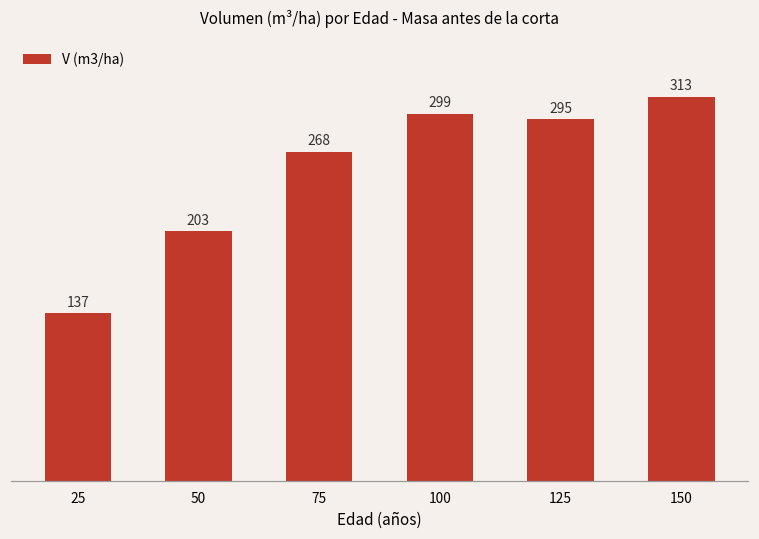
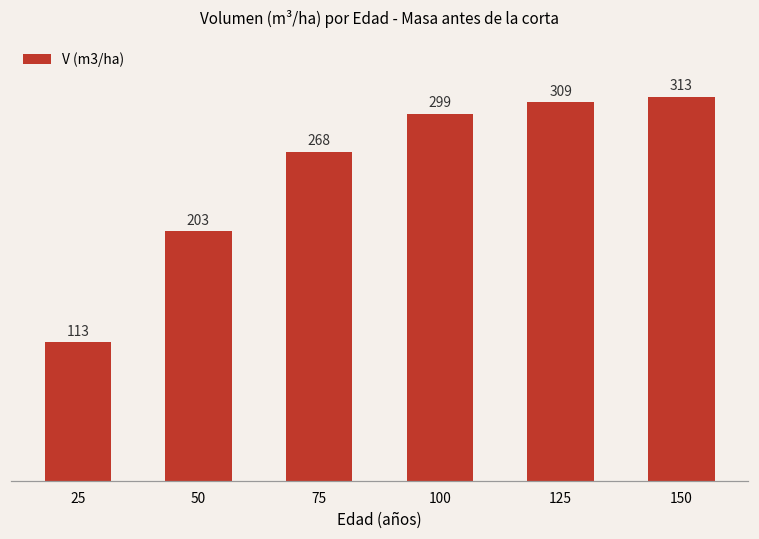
25: 137 -> 113
125: 295 -> 309
